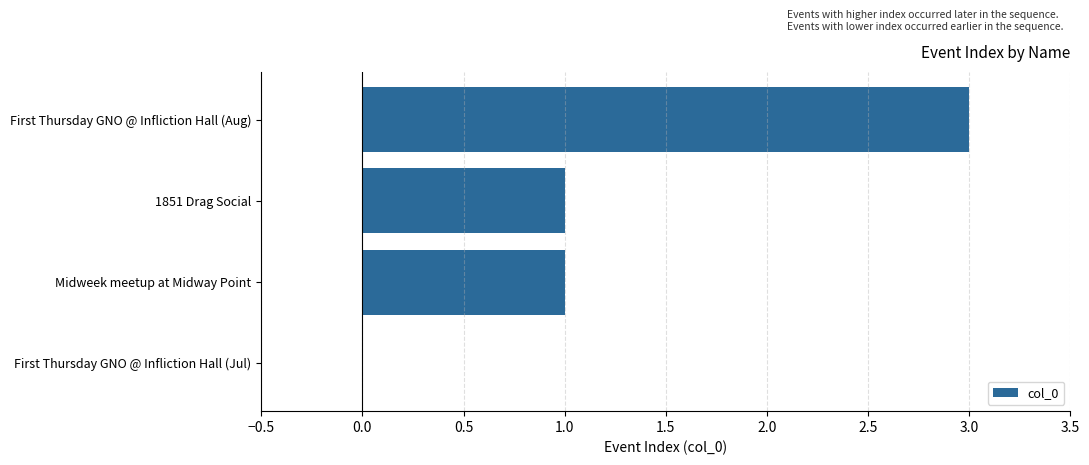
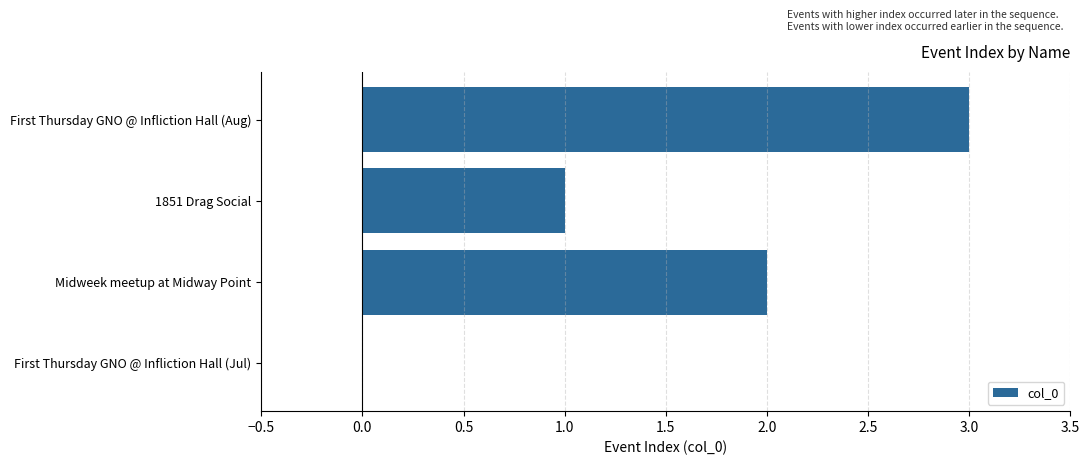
Midweek meetup at Midway Point: 1 -> 2
